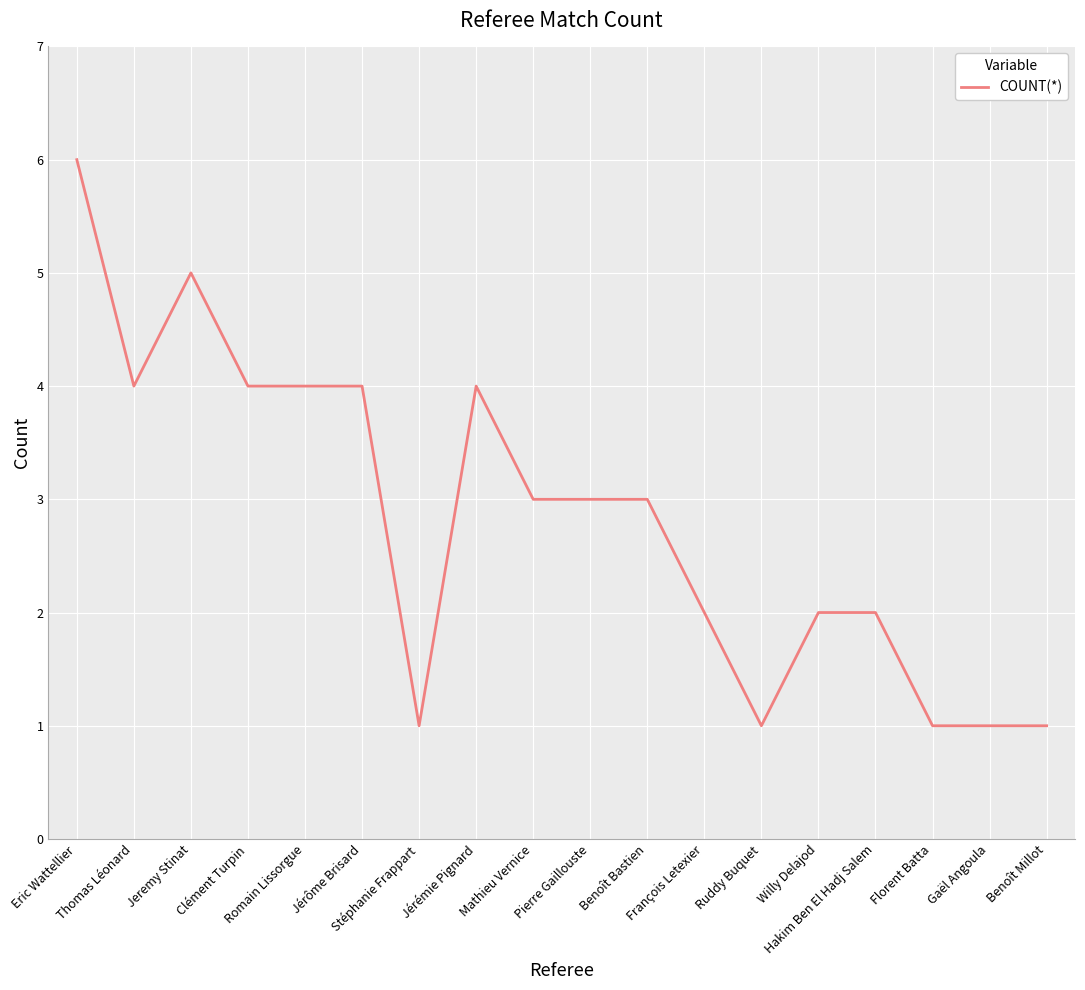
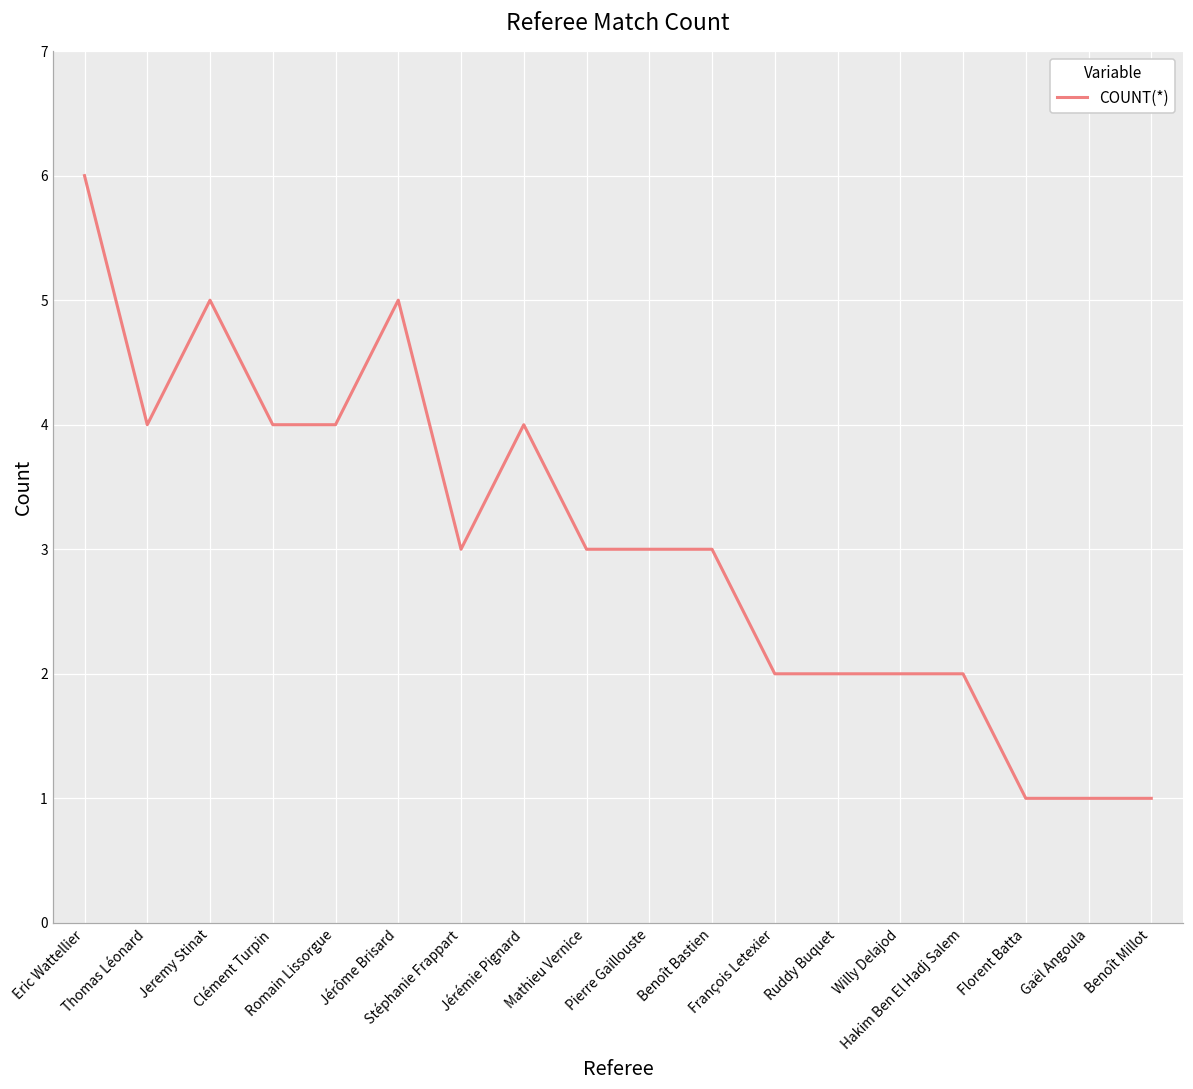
Jérôme Brisard: 4 -> 5
Stéphanie Frappart: 1 -> 3
Ruddy Buquet: 1 -> 2
